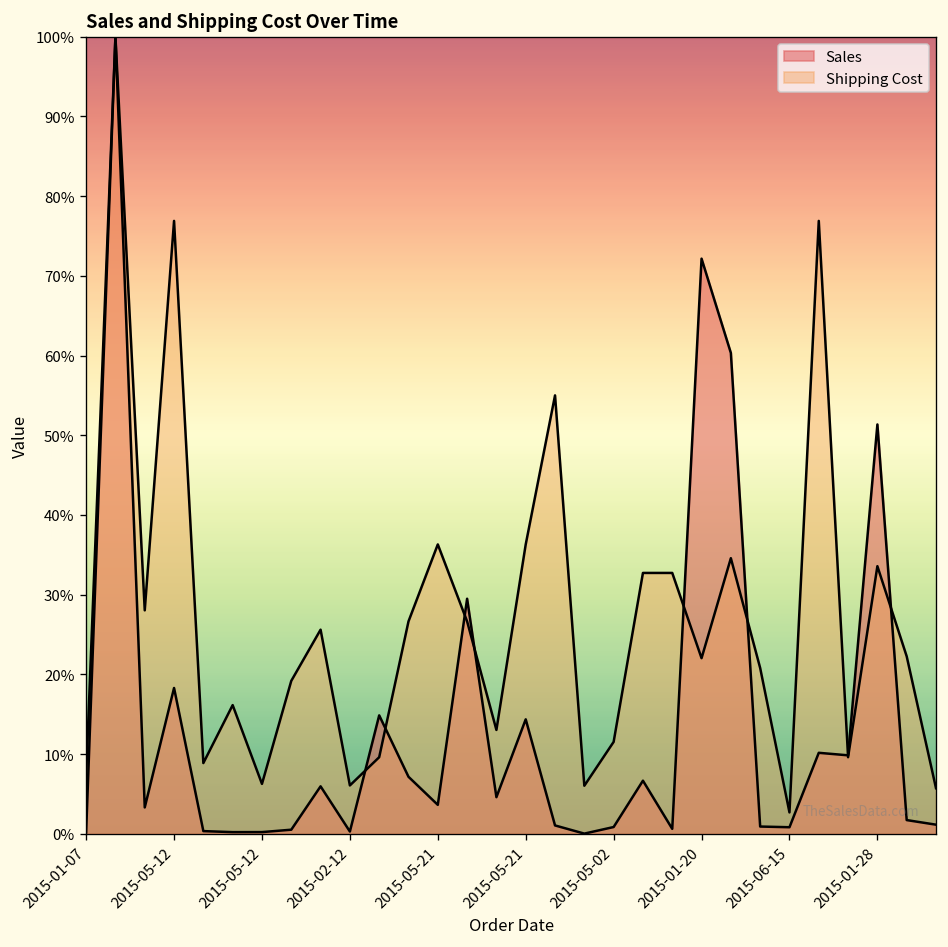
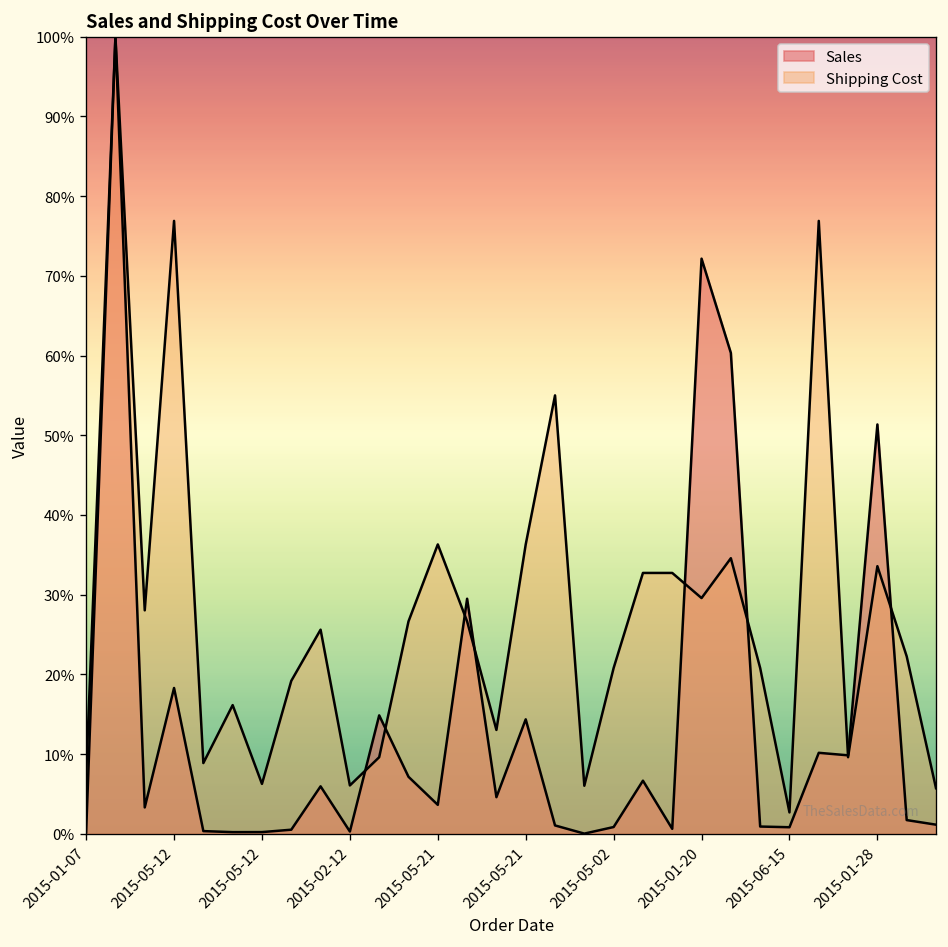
Shipping Cost, 2015-05-02: 12% -> 21%
Shipping Cost, 2015-01-20: 22% -> 30%
